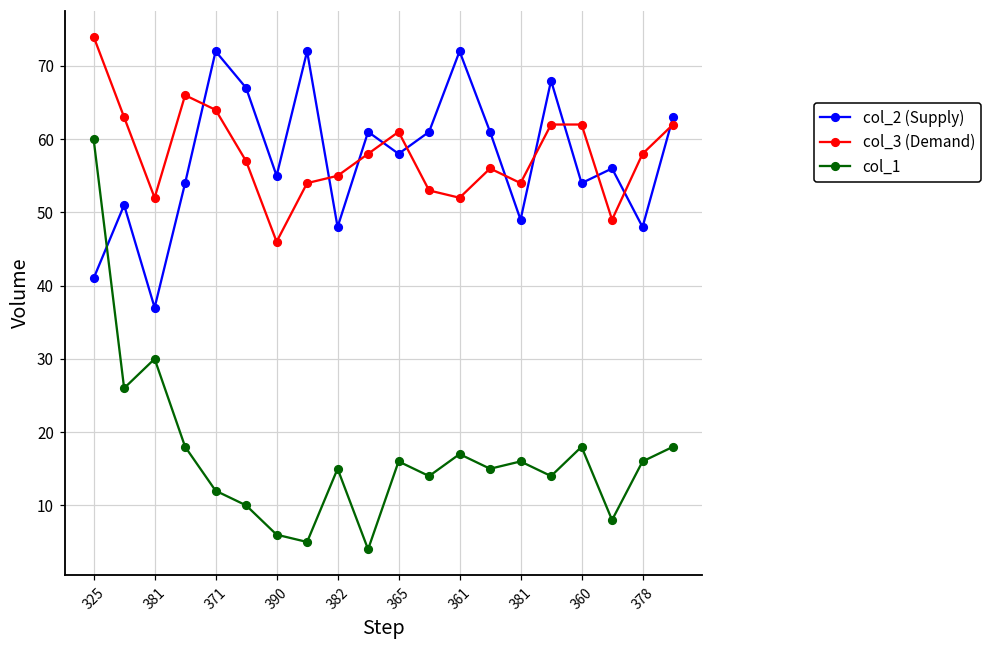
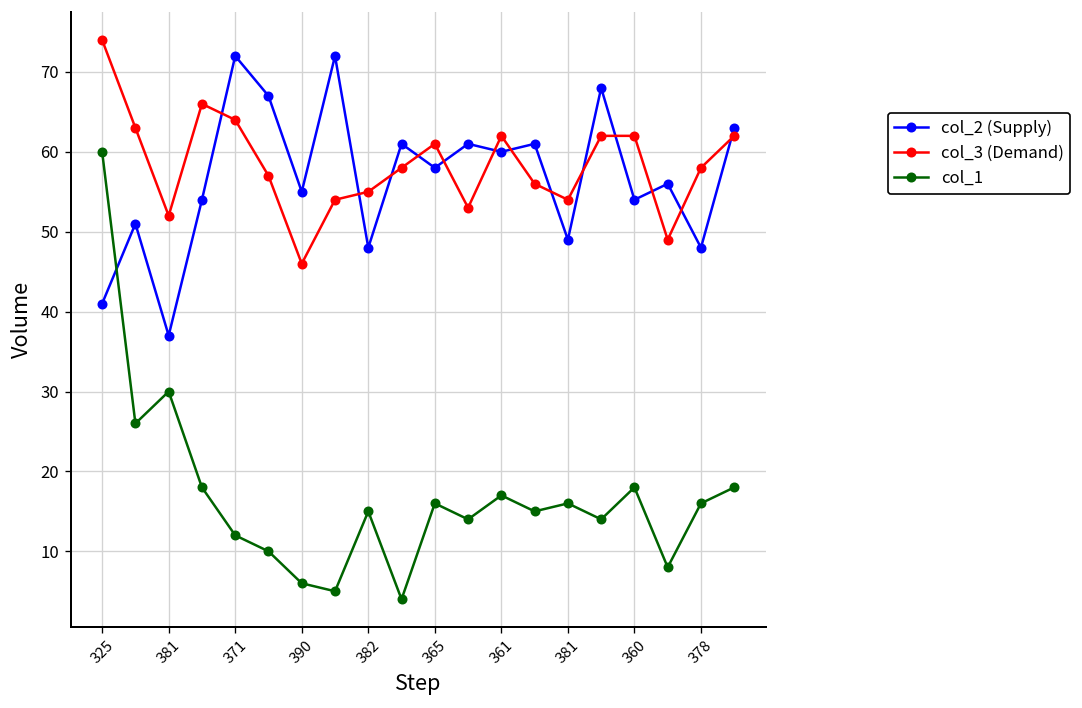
col_2 (Supply), 361: 72 -> 60
col_3 (Demand), 361: 52 -> 62
